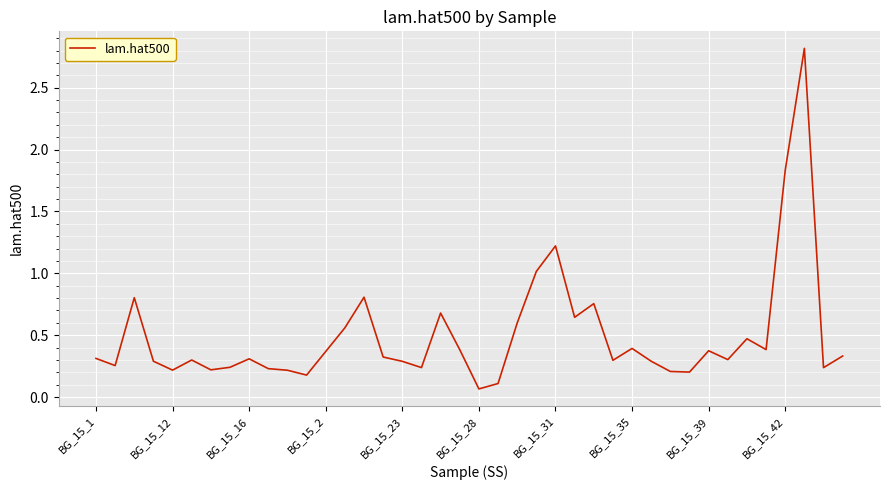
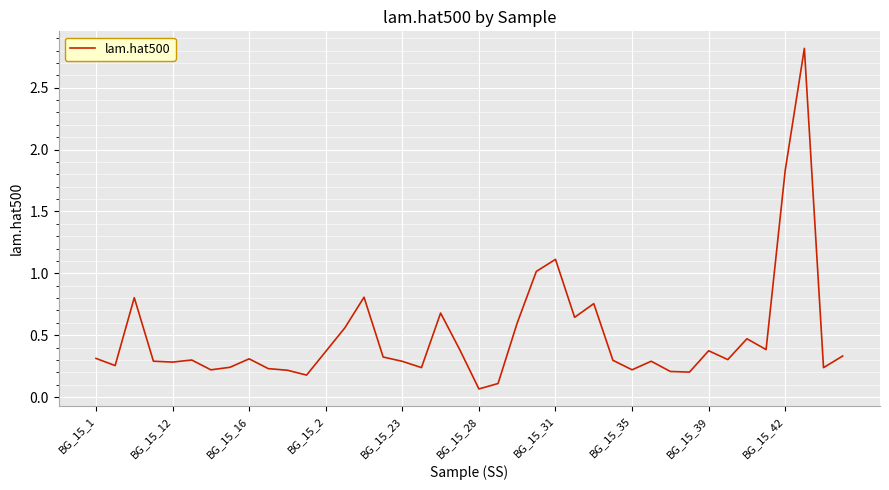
BG_15_12: 0.22 -> 0.28
BG_15_31: 1.22 -> 1.11
BG_15_35: 0.39 -> 0.22
